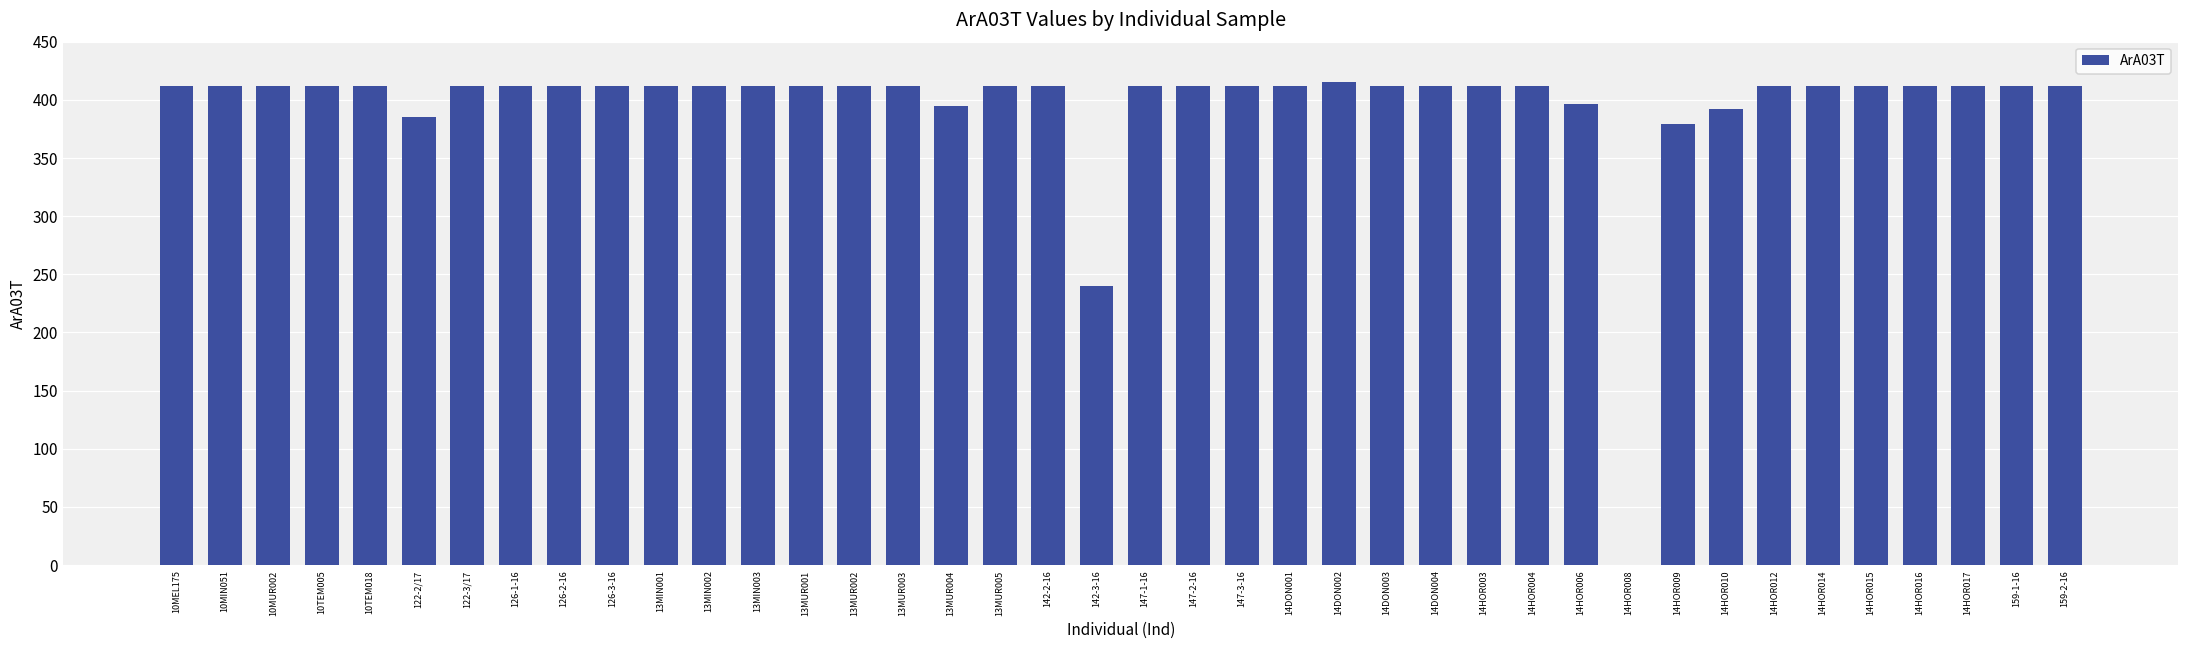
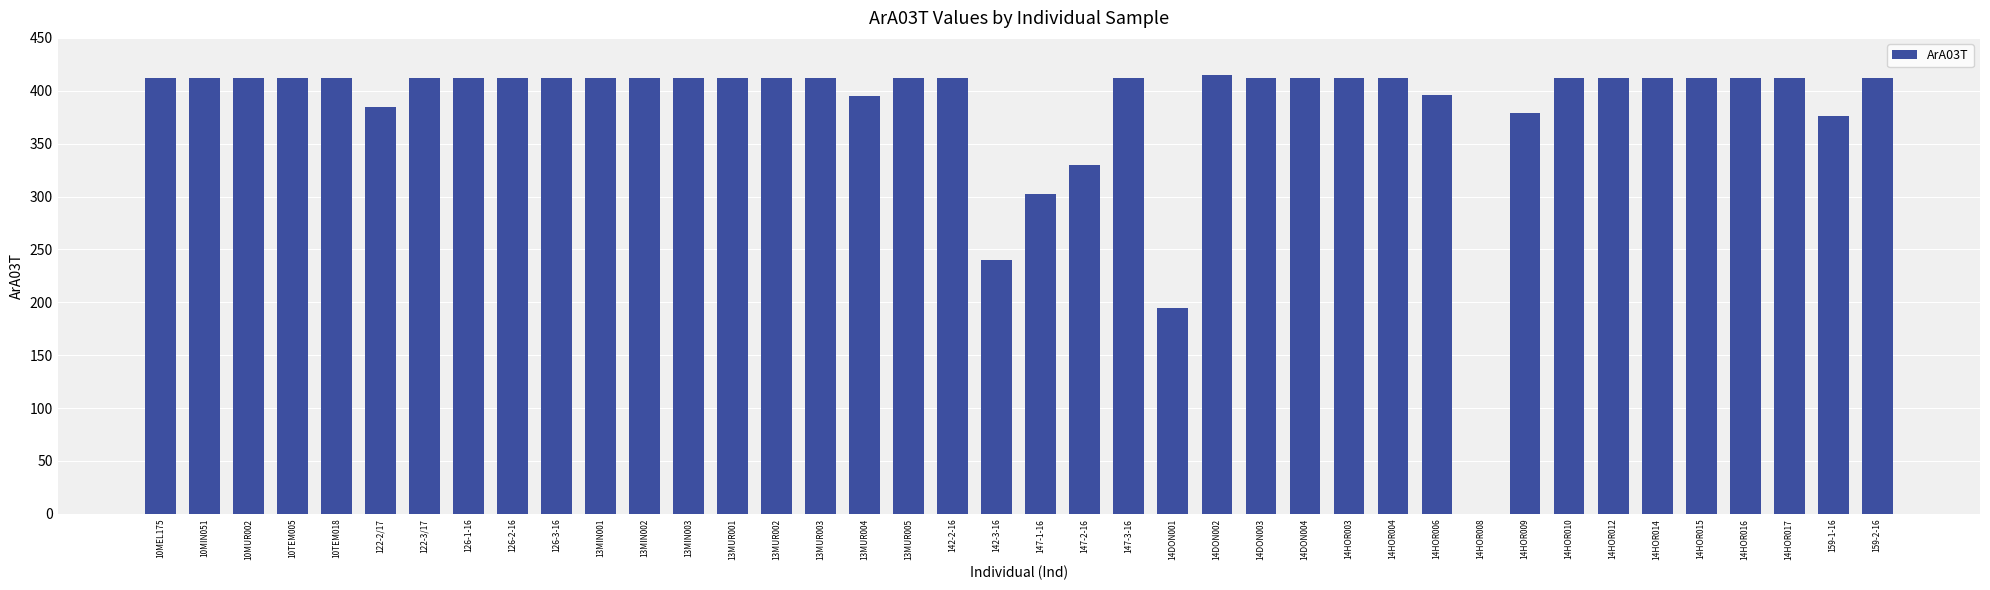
147-1-16: 412 -> 302
147-2-16: 412 -> 330
14DON001: 412 -> 195
14HOR010: 392 -> 412
159-1-16: 412 -> 376
